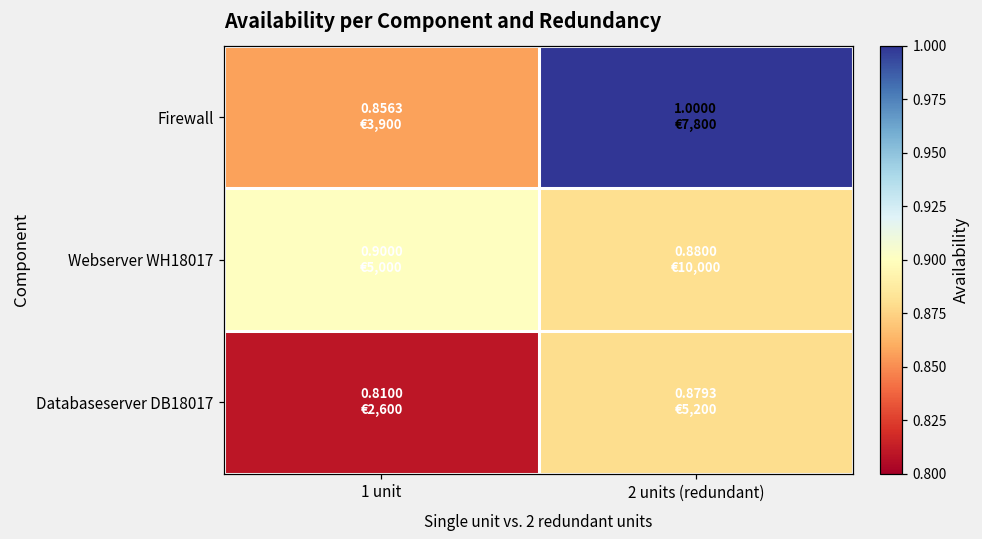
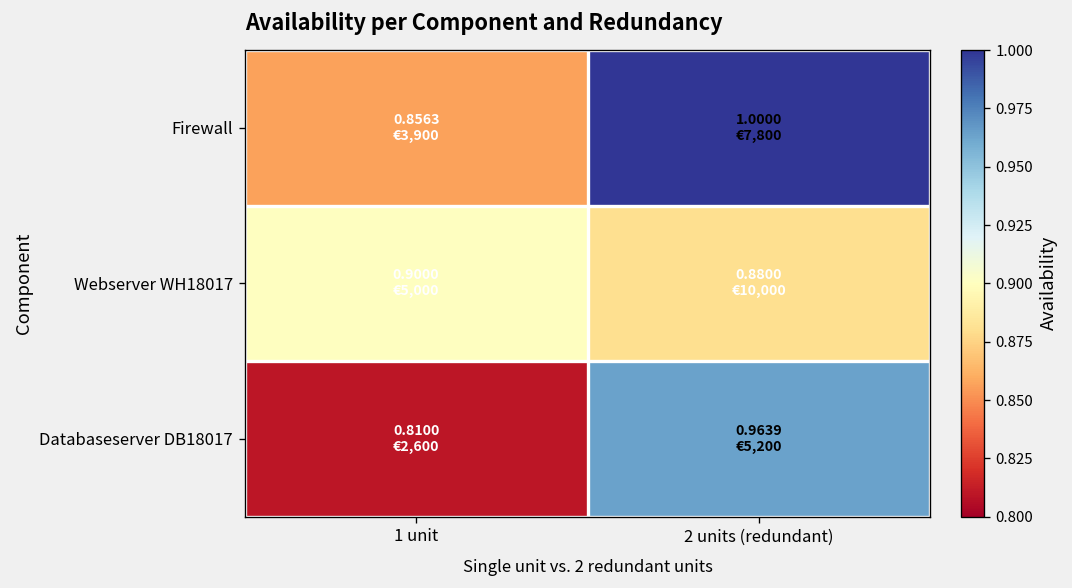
Databaseserver DB18017, 2 units (redundant): 0.8793 -> 0.9639
